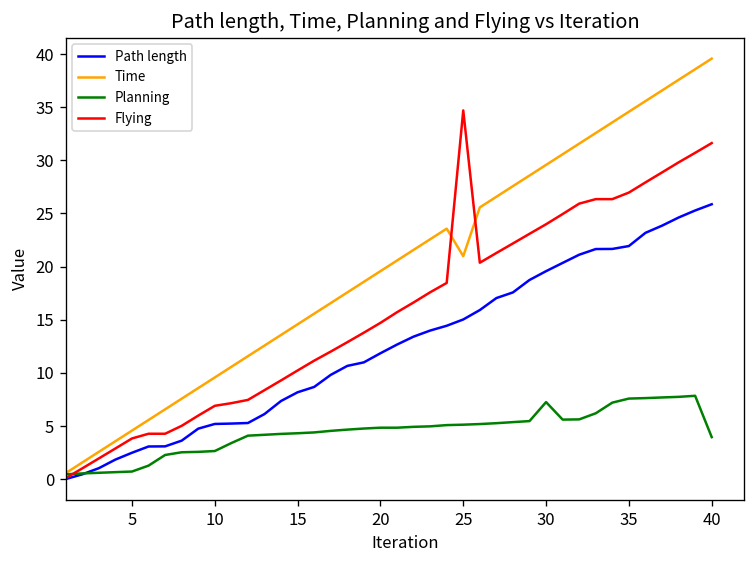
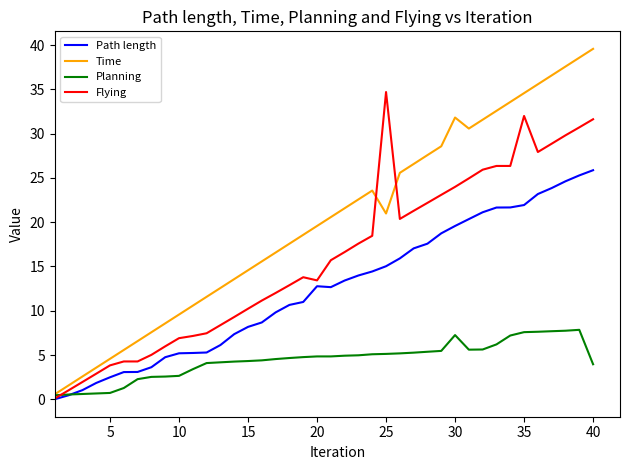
Path length, 20: 12 -> 13
Flying, 20: 15 -> 13
Time, 30: 30 -> 32
Flying, 35: 27 -> 32
